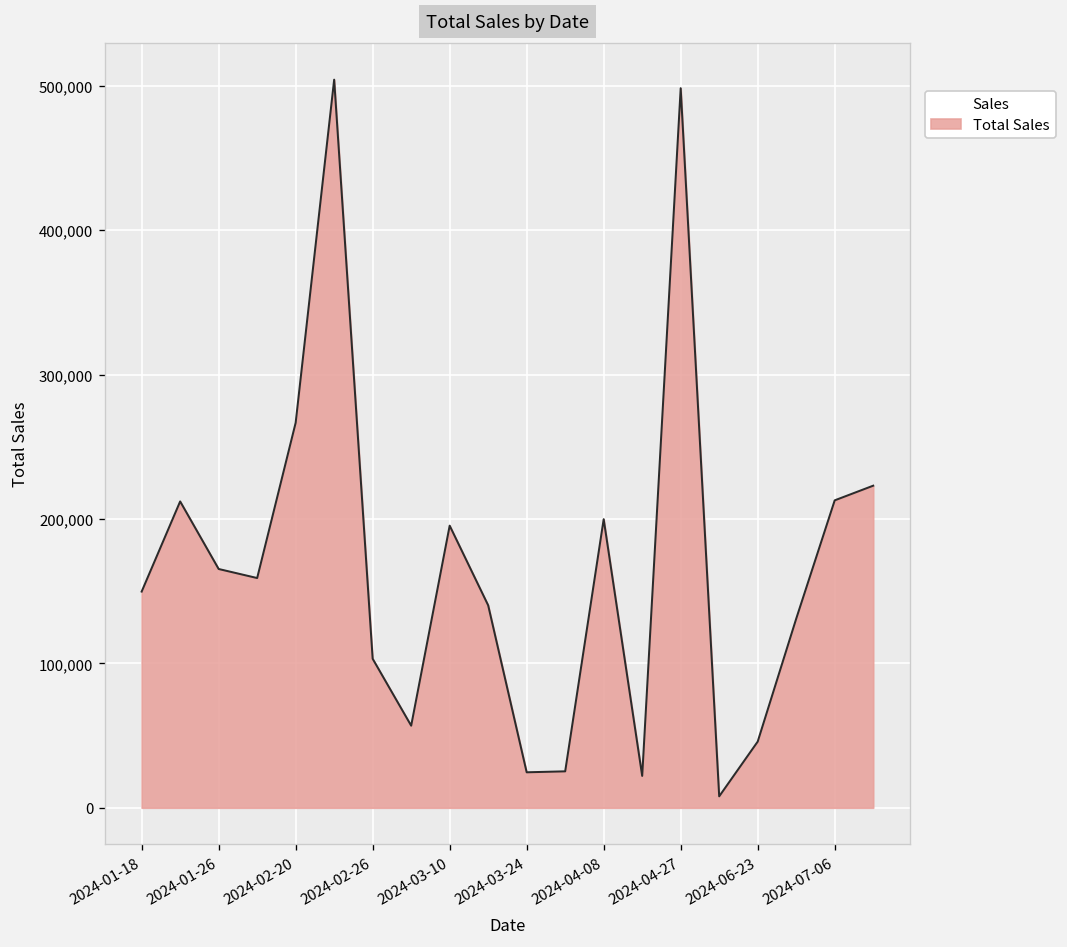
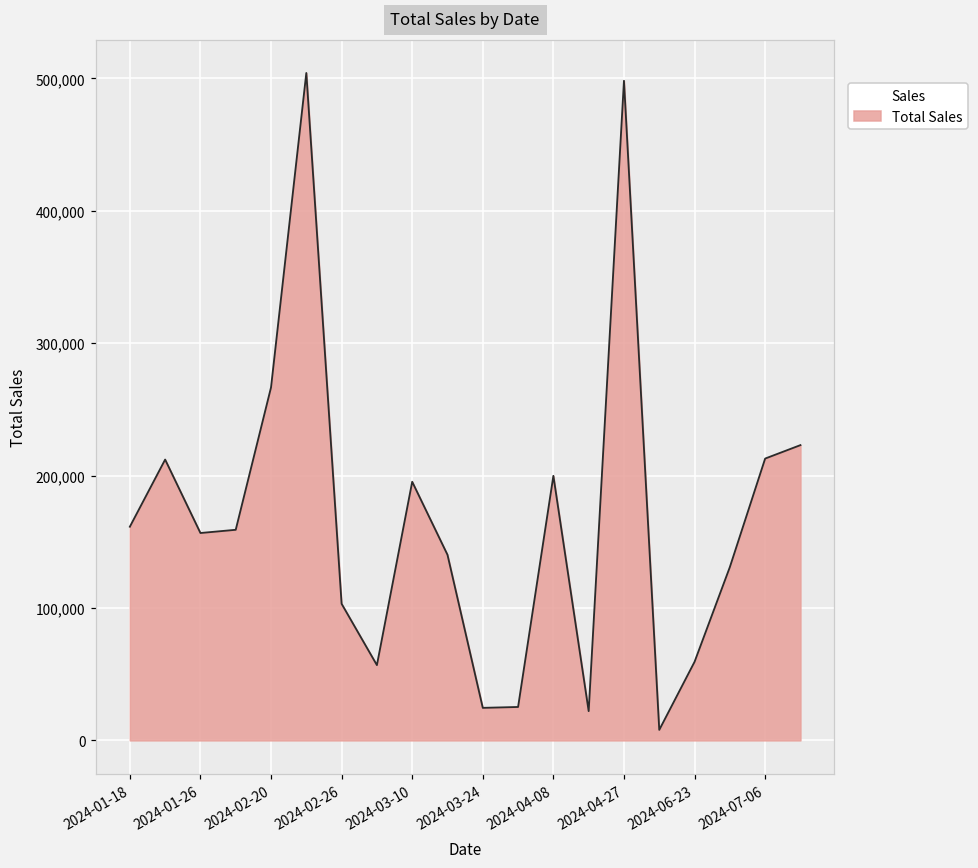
2024-01-18: 150,000 -> 161,000
2024-01-26: 165,000 -> 157,000
2024-06-23: 46,000 -> 59,000
